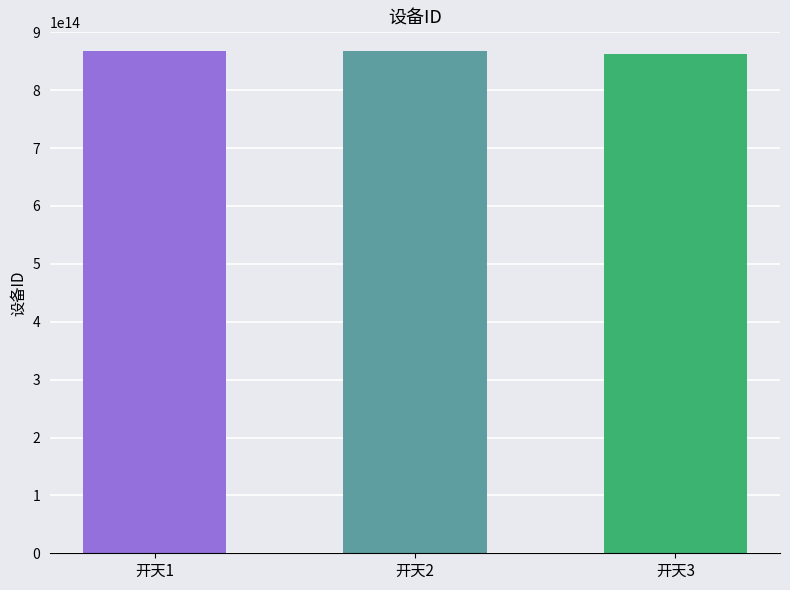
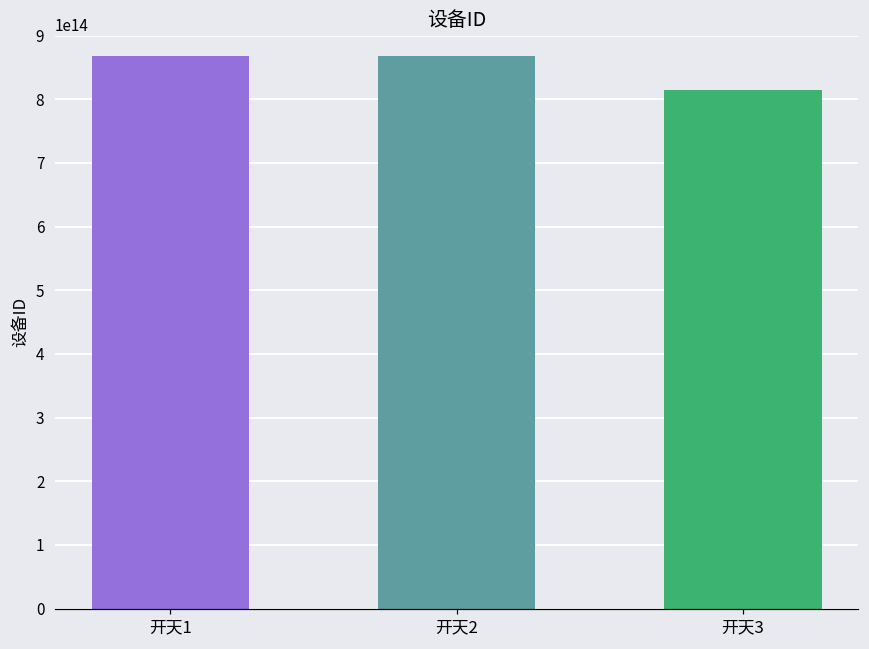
开天3: 860000000000000 -> 820000000000000
